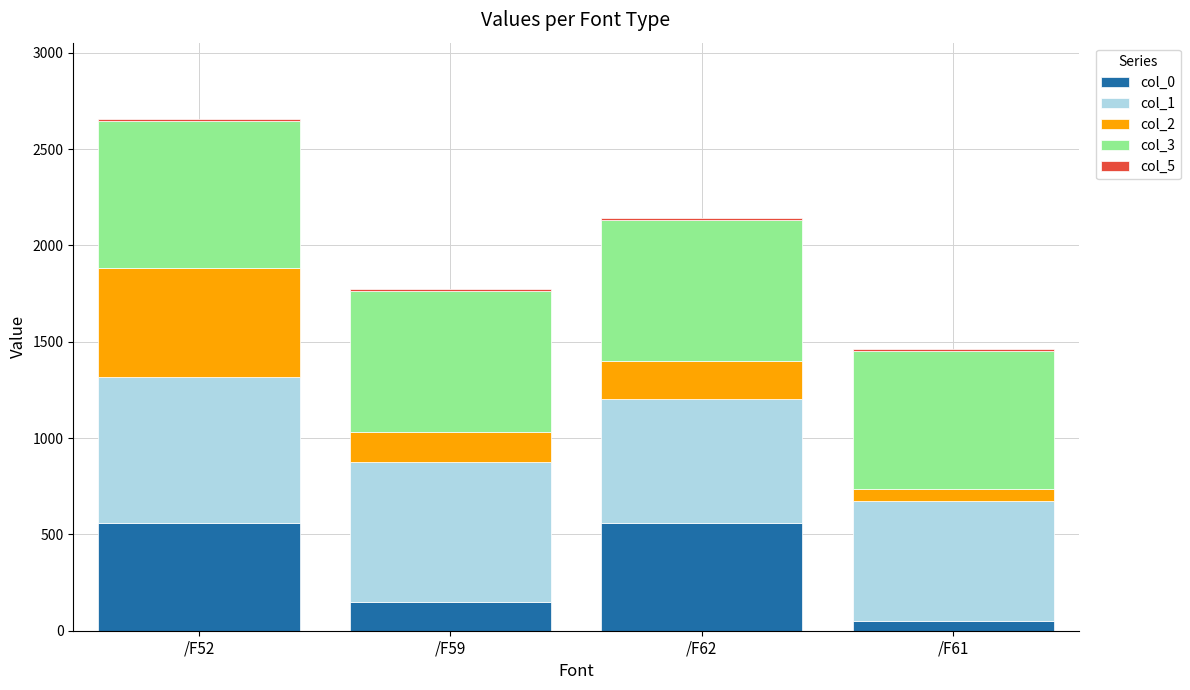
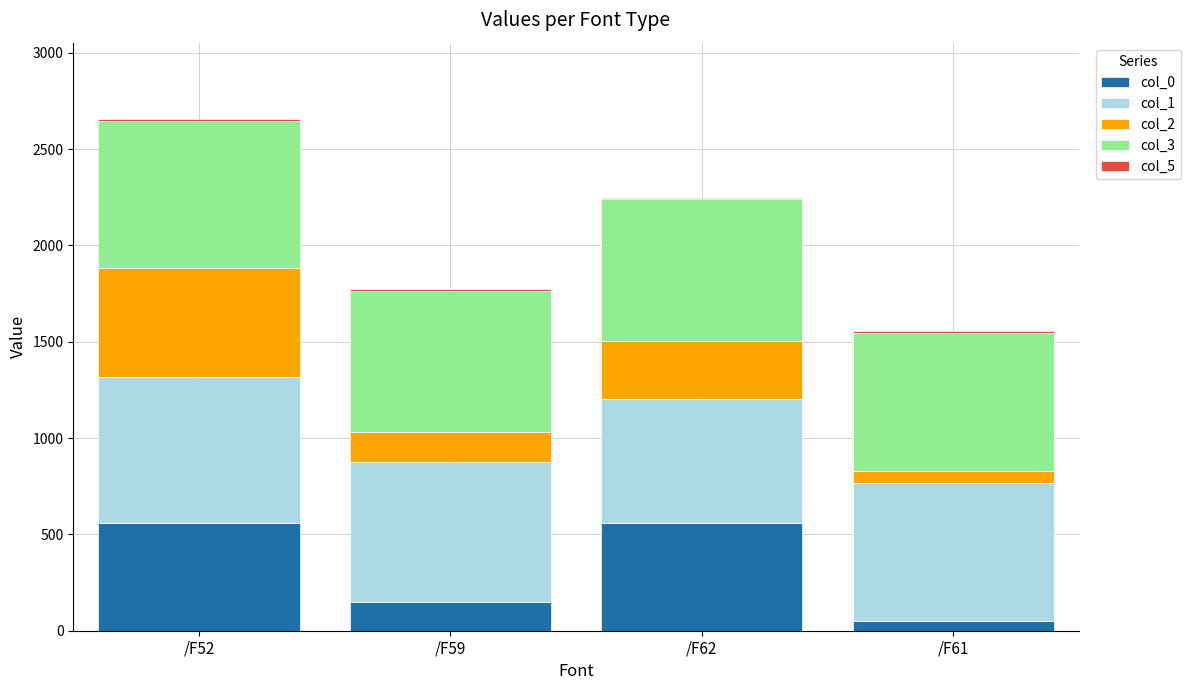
col_2, /F62: 200 -> 310
col_1, /F61: 620 -> 710
